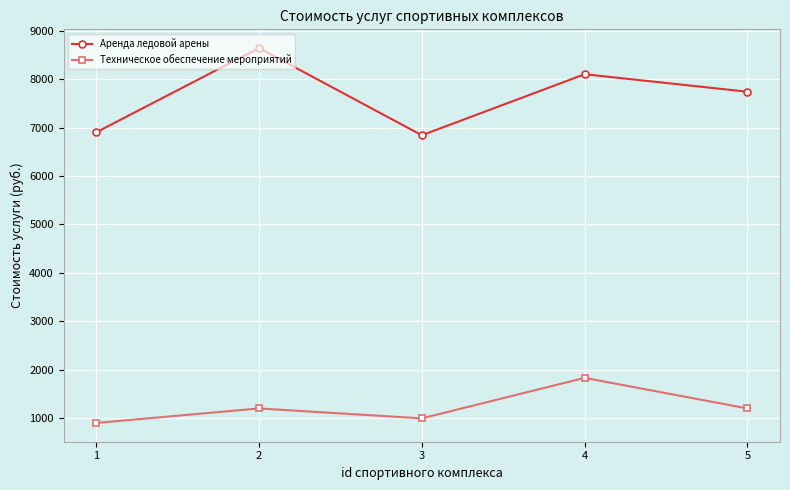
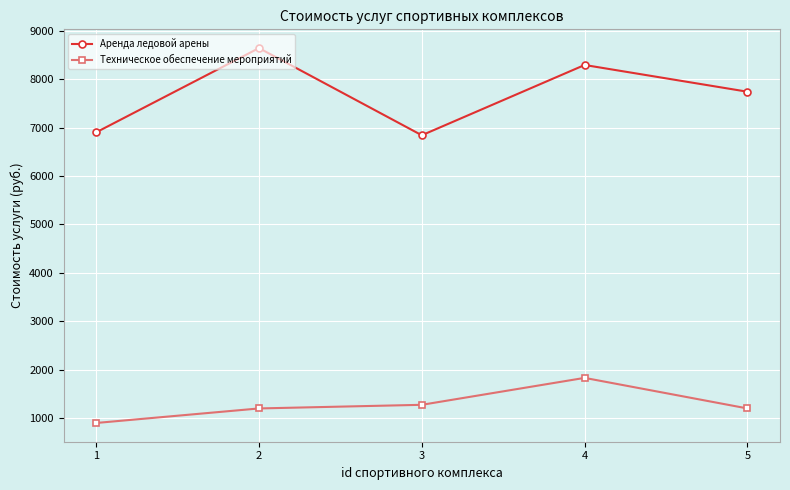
Техническое обеспечение мероприятий, 3: 1000 -> 1300
Аренда ледовой арены, 4: 8100 -> 8300
